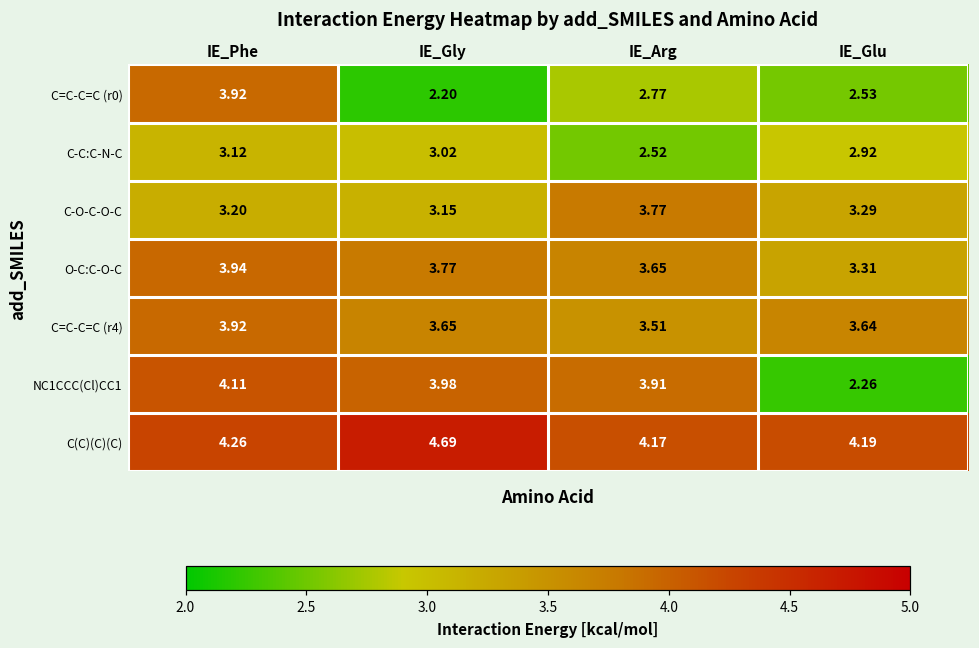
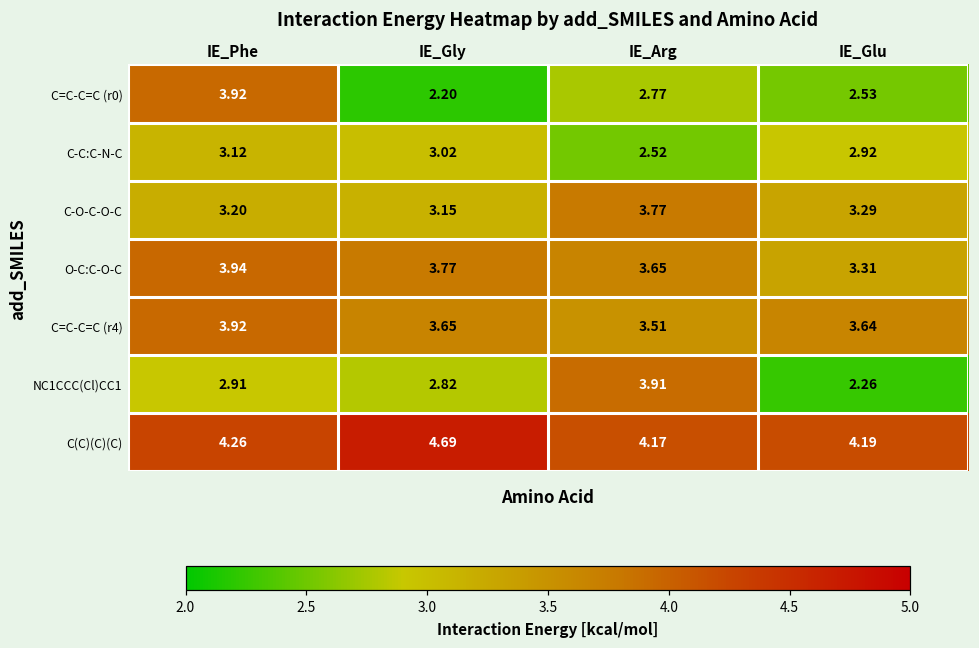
NC1CCC(Cl)CC1, IE_Phe: 4.11 -> 2.91
NC1CCC(Cl)CC1, IE_Gly: 3.98 -> 2.82
